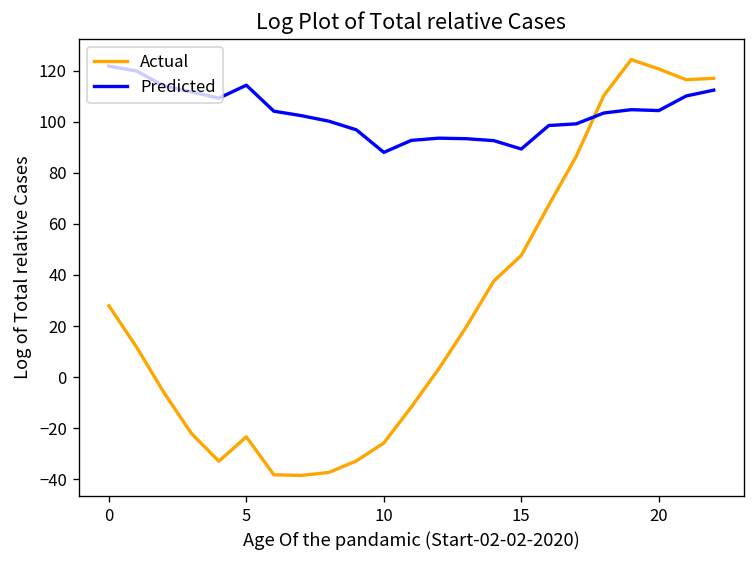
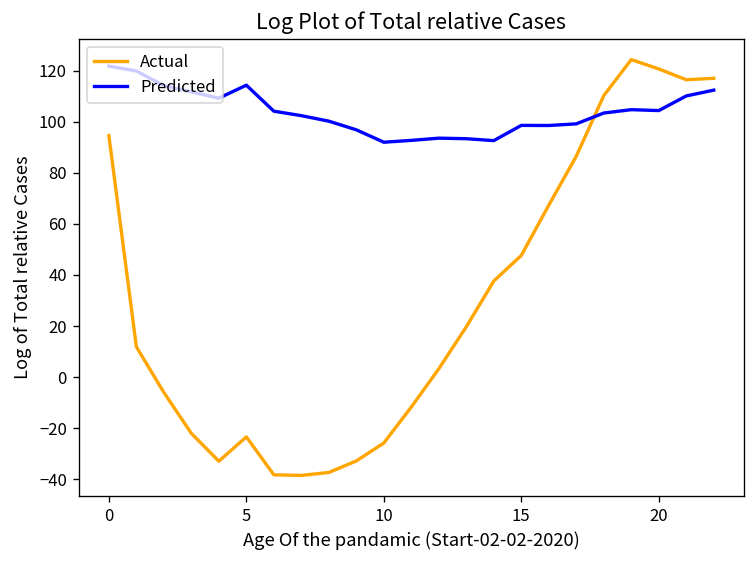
Actual, 0: 28 -> 95
Predicted, 10: 88 -> 92
Predicted, 15: 89 -> 99
